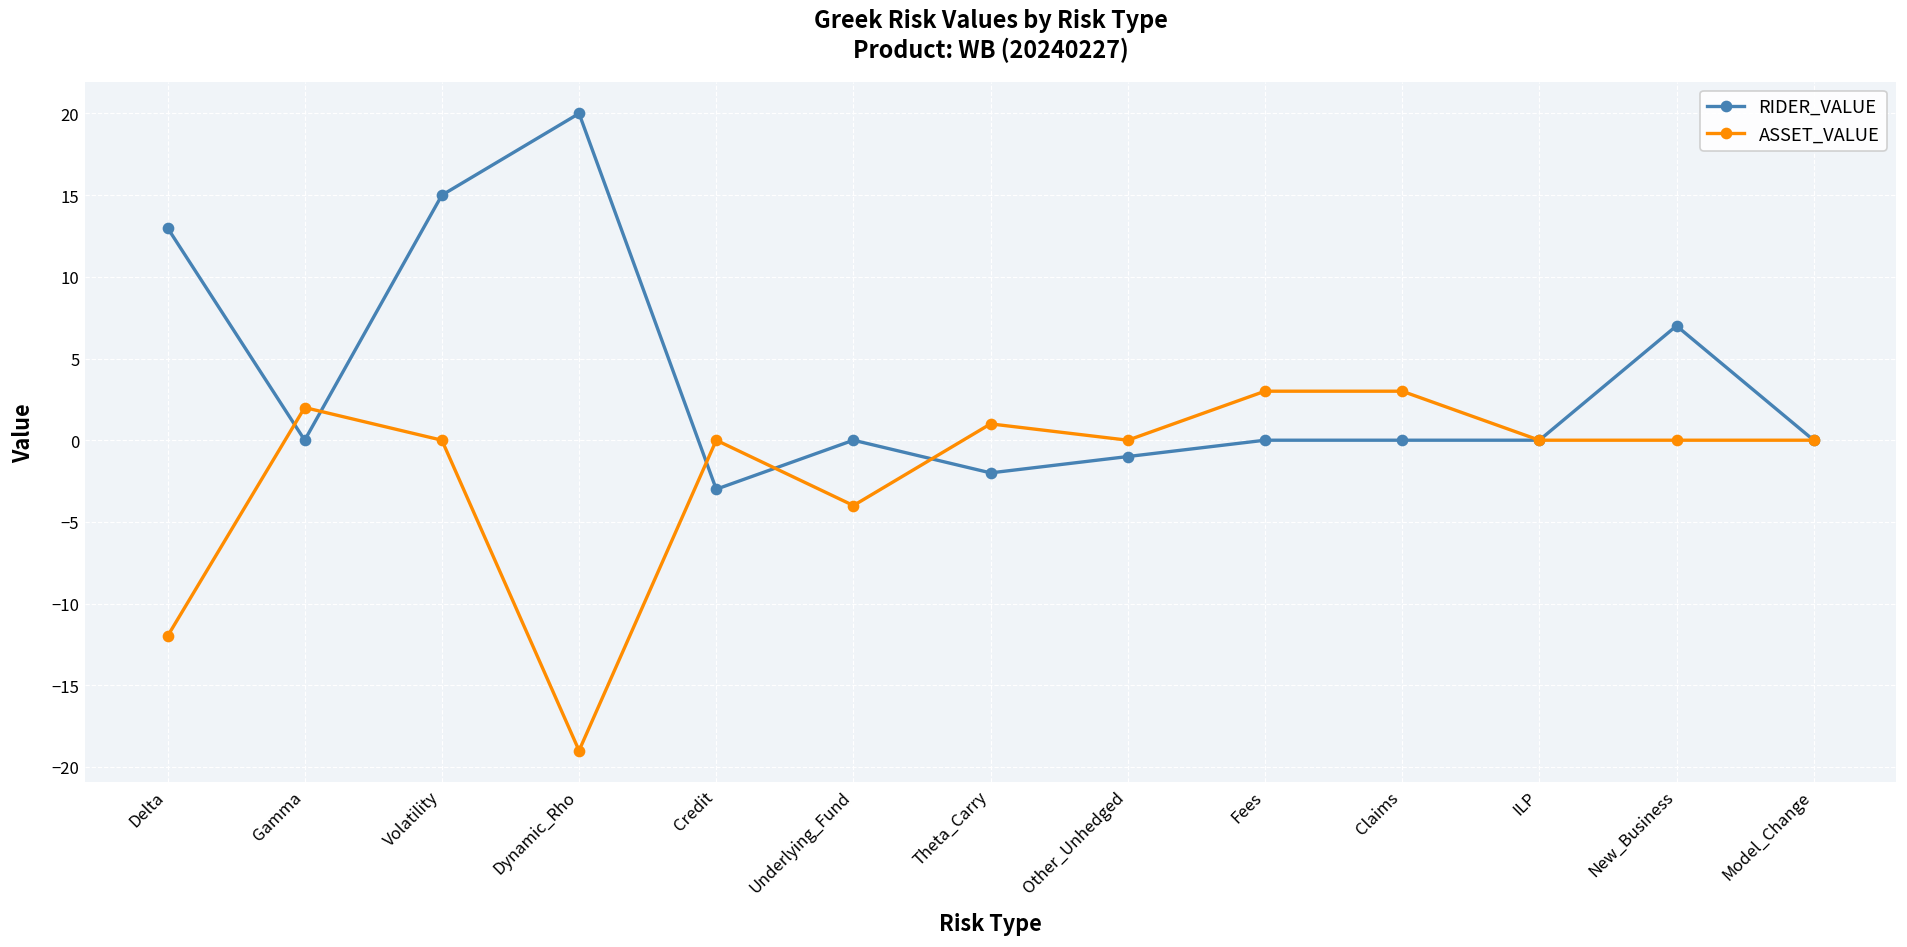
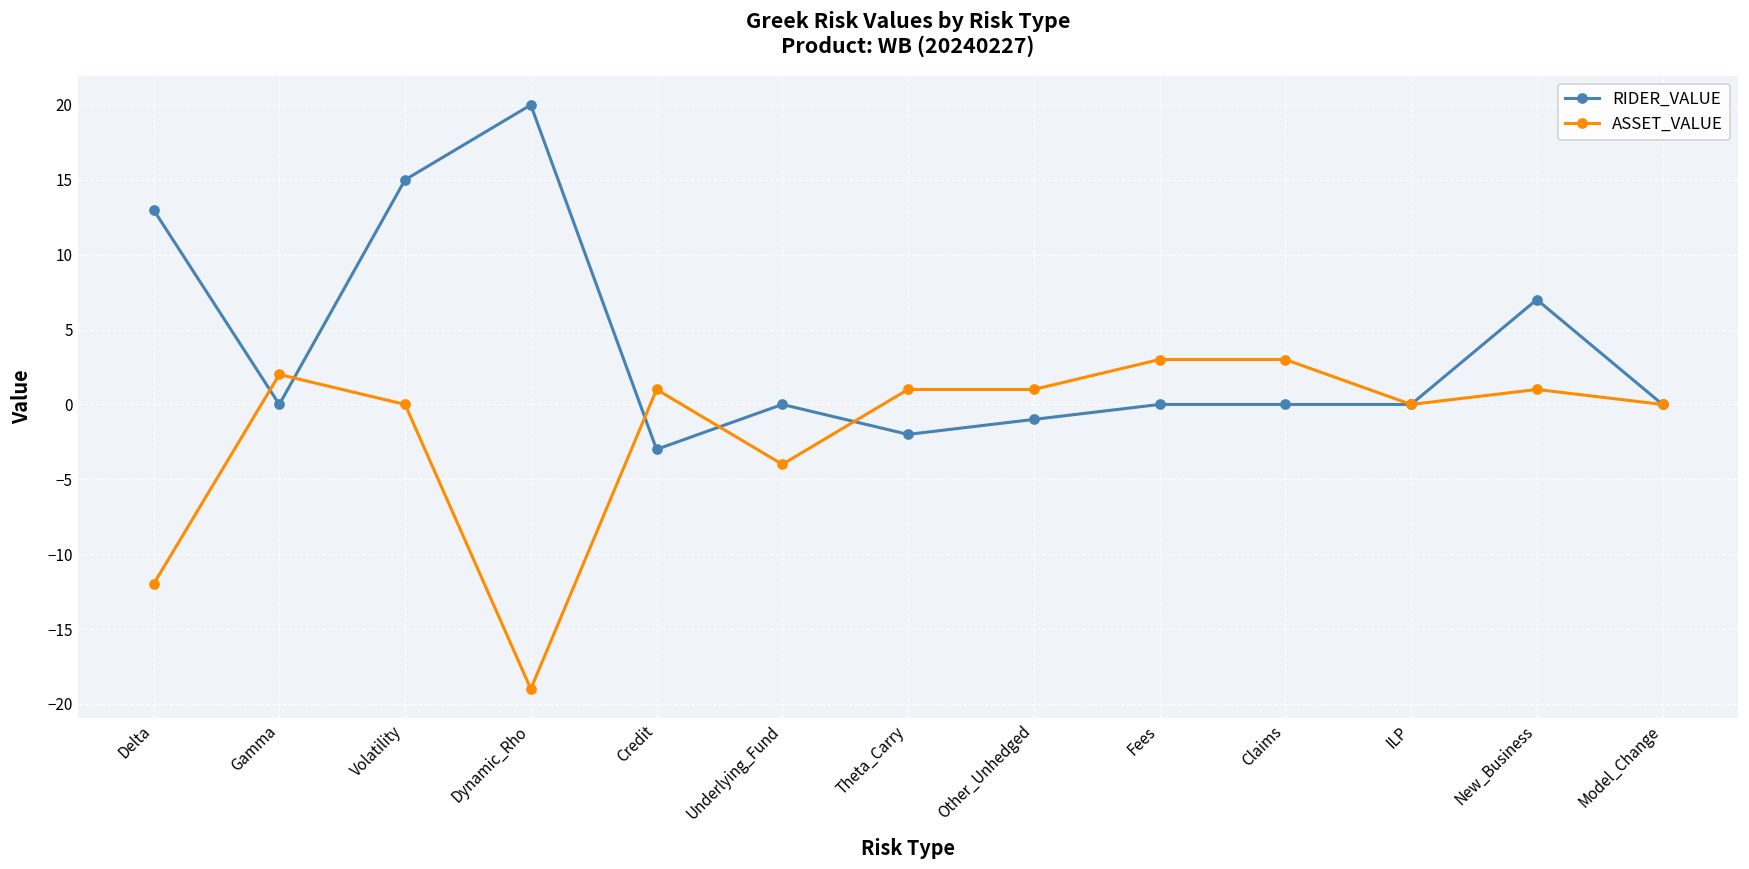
ASSET_VALUE, Credit: 0 -> 1
ASSET_VALUE, Other_Unhedged: 0 -> 1
ASSET_VALUE, New_Business: 0 -> 1
